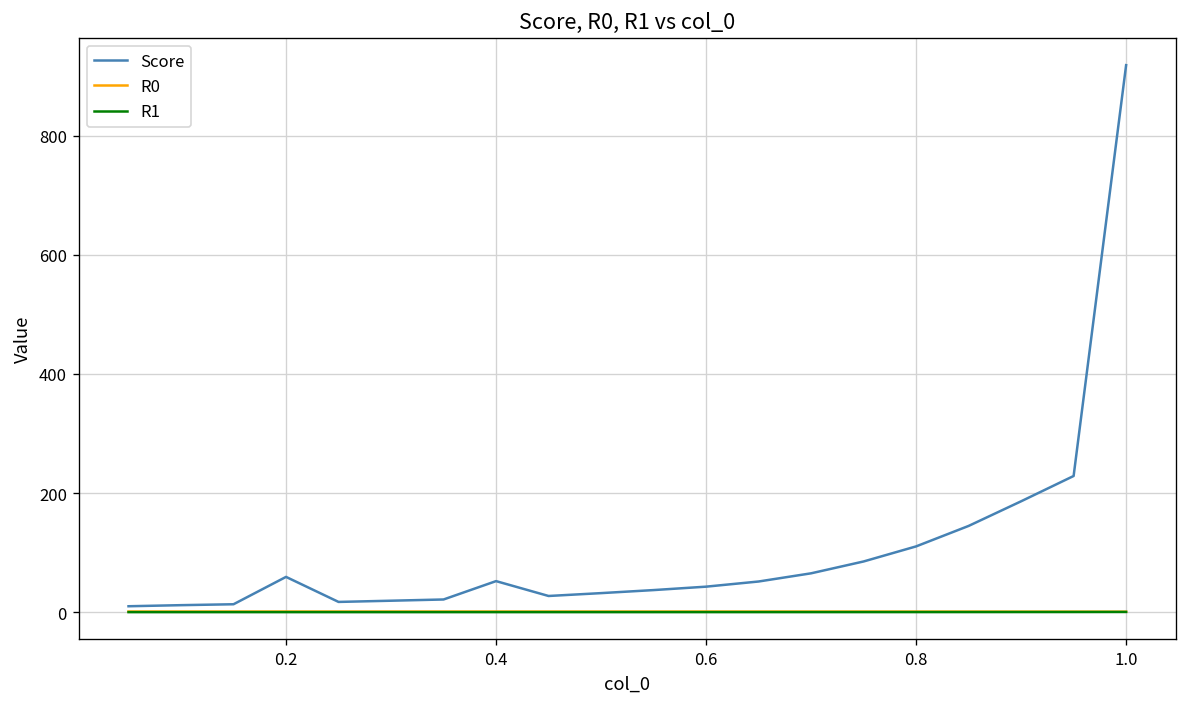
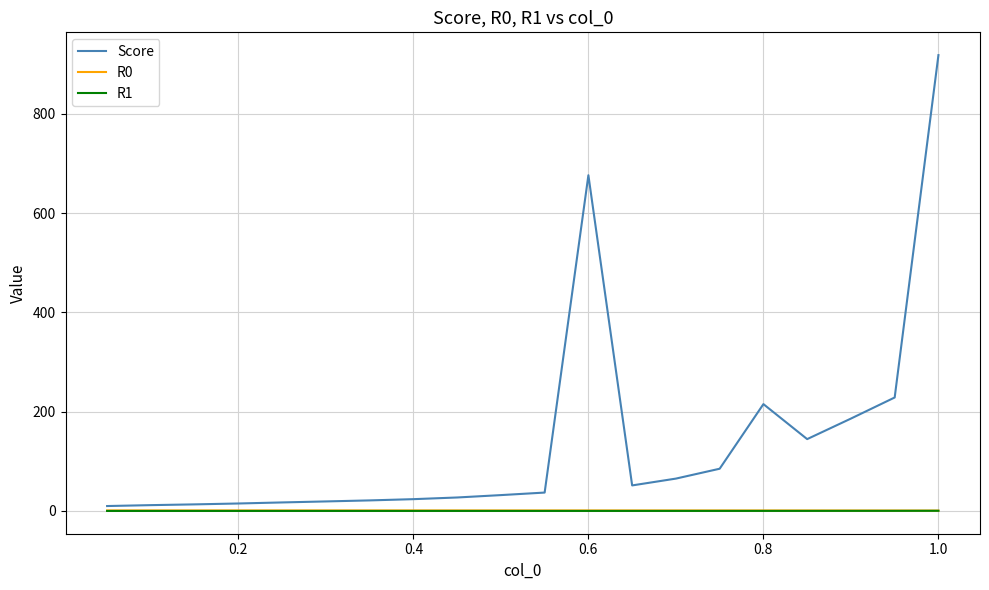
Score, 0.2: 60 -> 20
Score, 0.4: 50 -> 20
Score, 0.6: 40 -> 680
Score, 0.8: 110 -> 220
